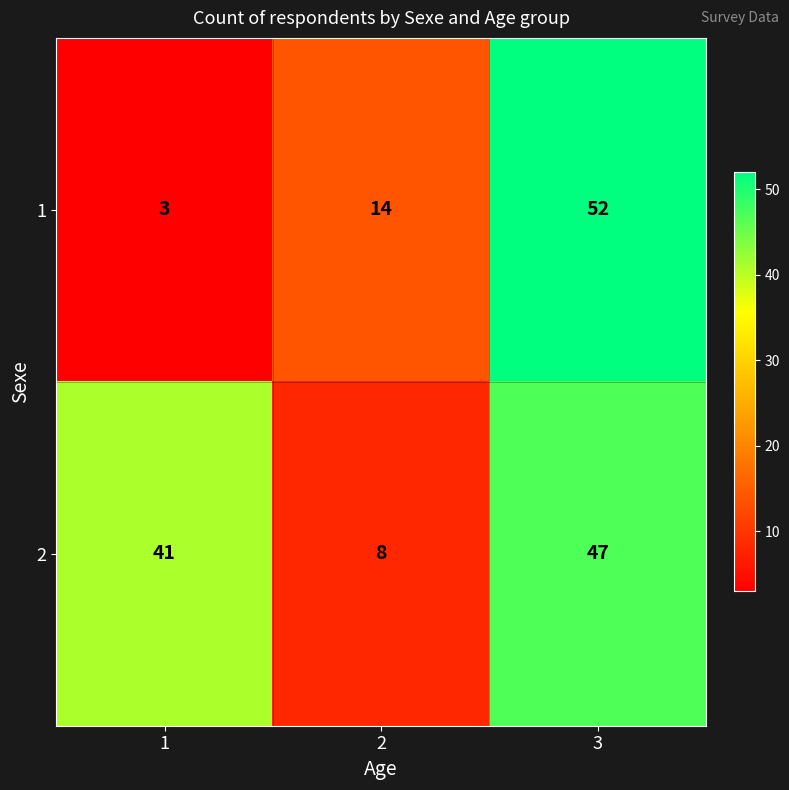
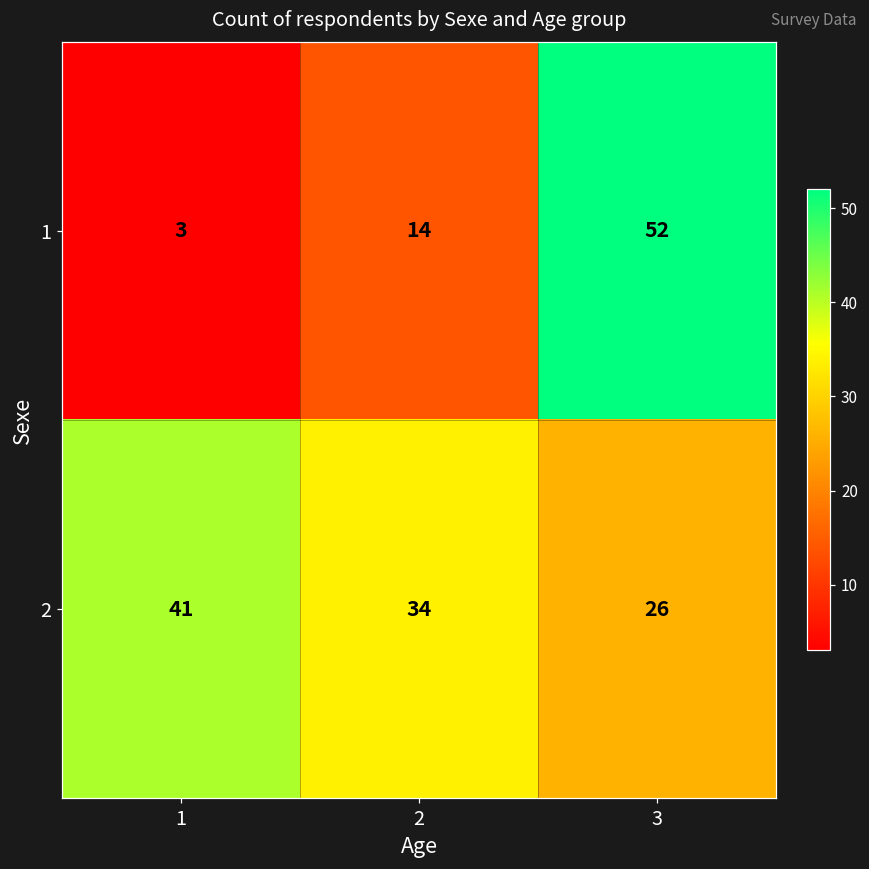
2, 2: 8 -> 34
2, 3: 47 -> 26
